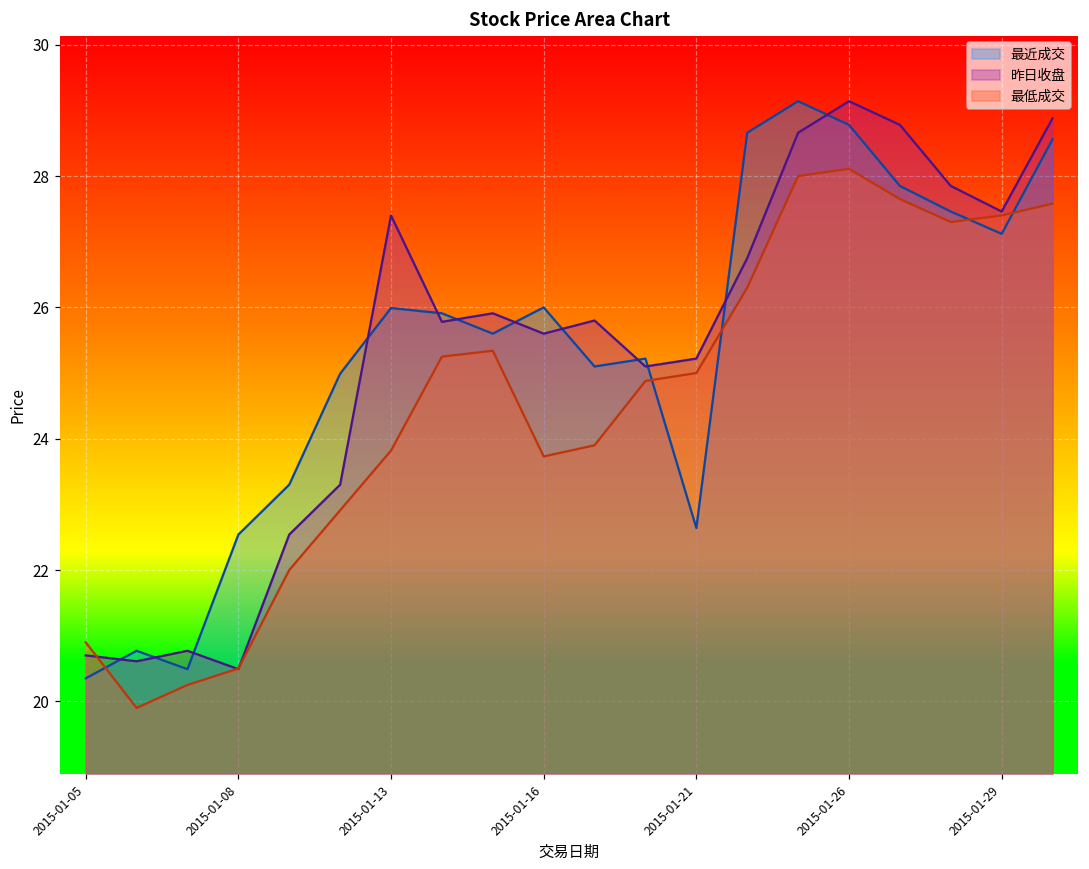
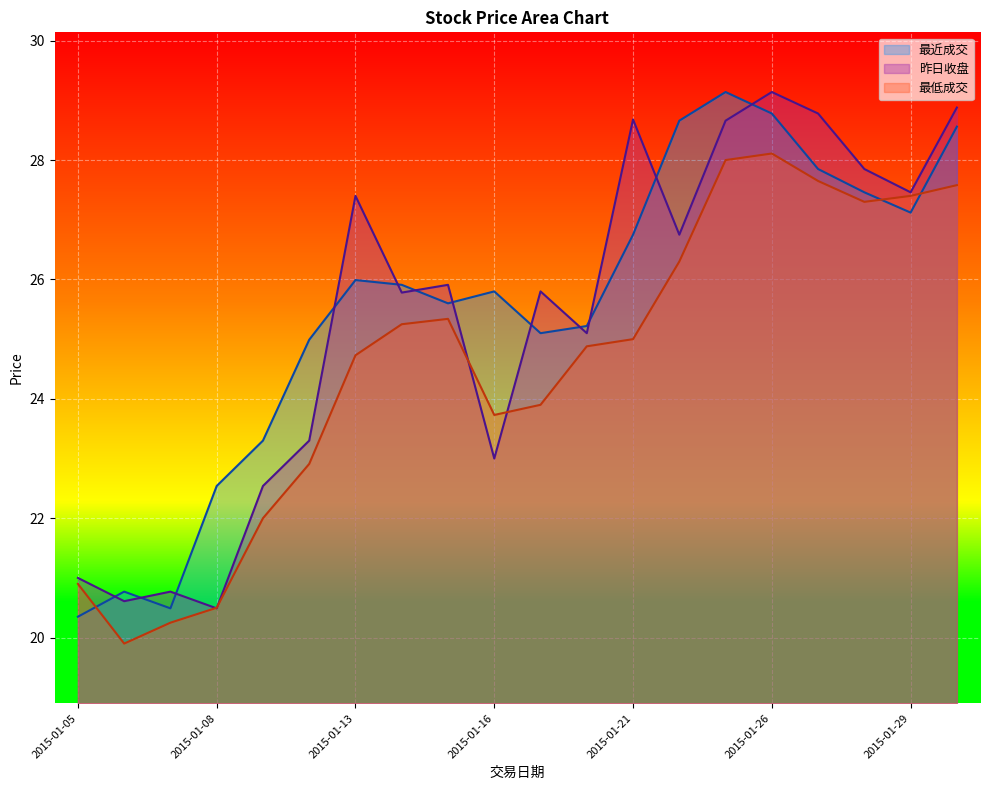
昨日收盘, 2015-01-05: 20.7 -> 21.0
最低成交, 2015-01-13: 23.8 -> 24.7
最近成交, 2015-01-16: 26.0 -> 25.8
昨日收盘, 2015-01-16: 25.6 -> 23.0
最近成交, 2015-01-21: 22.6 -> 26.8
昨日收盘, 2015-01-21: 25.2 -> 28.7
